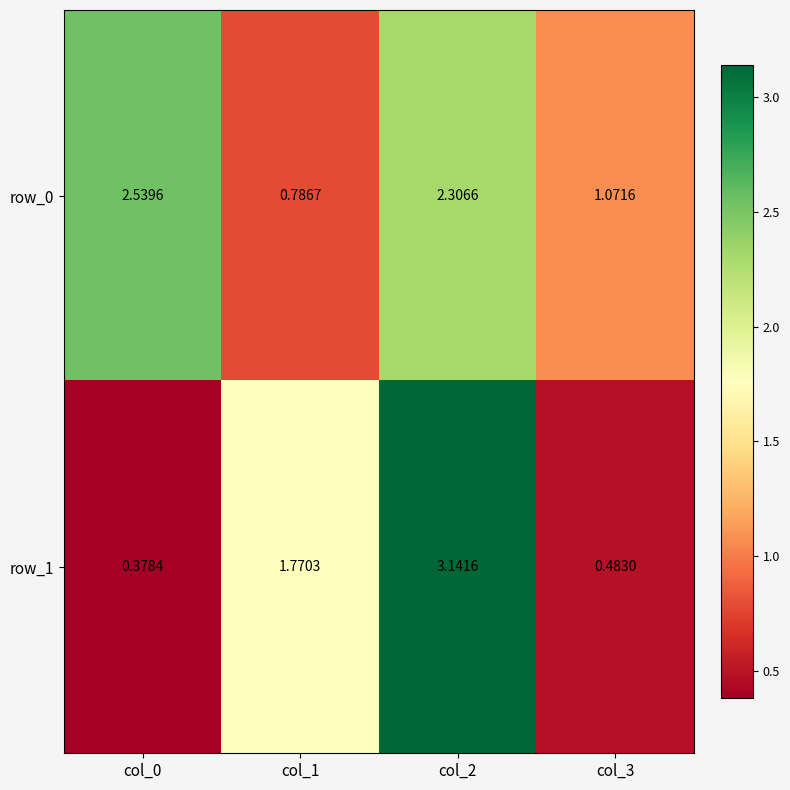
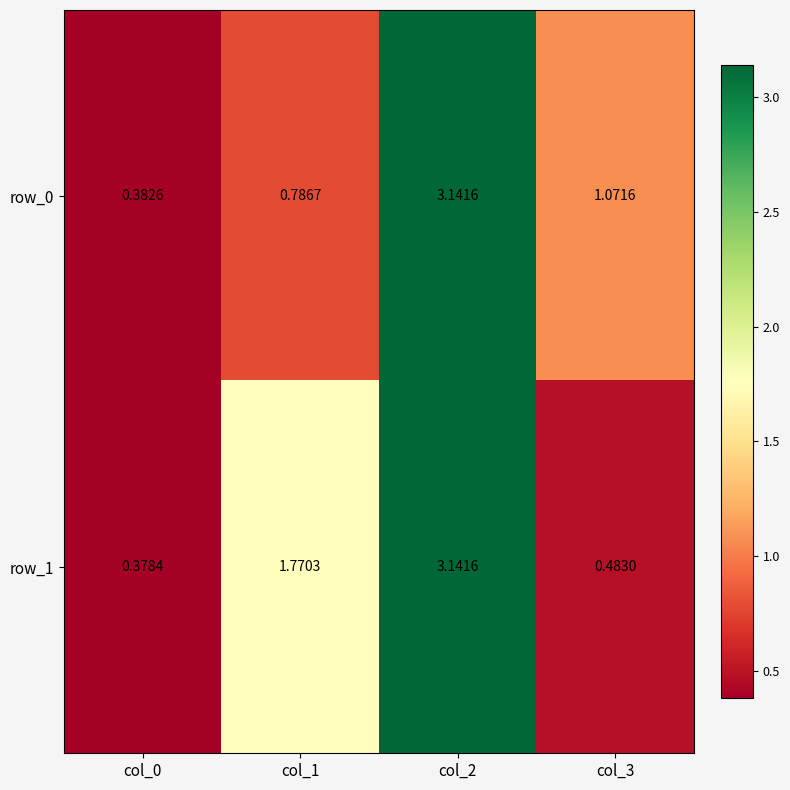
row_0, col_0: 2.5396 -> 0.3826
row_0, col_2: 2.3066 -> 3.1416
